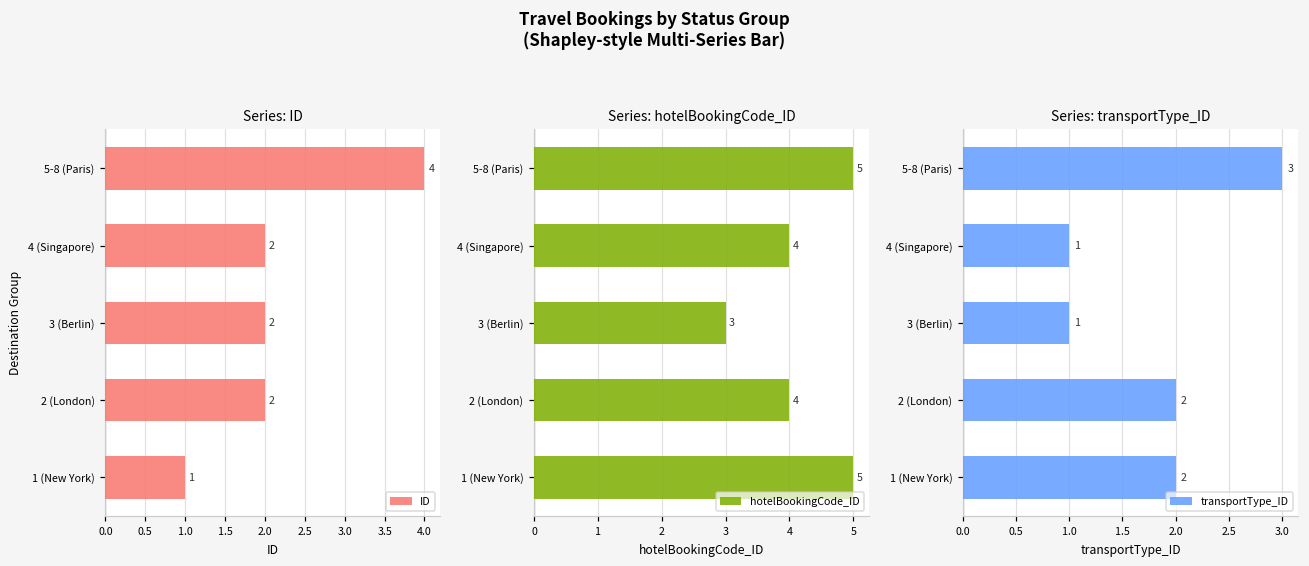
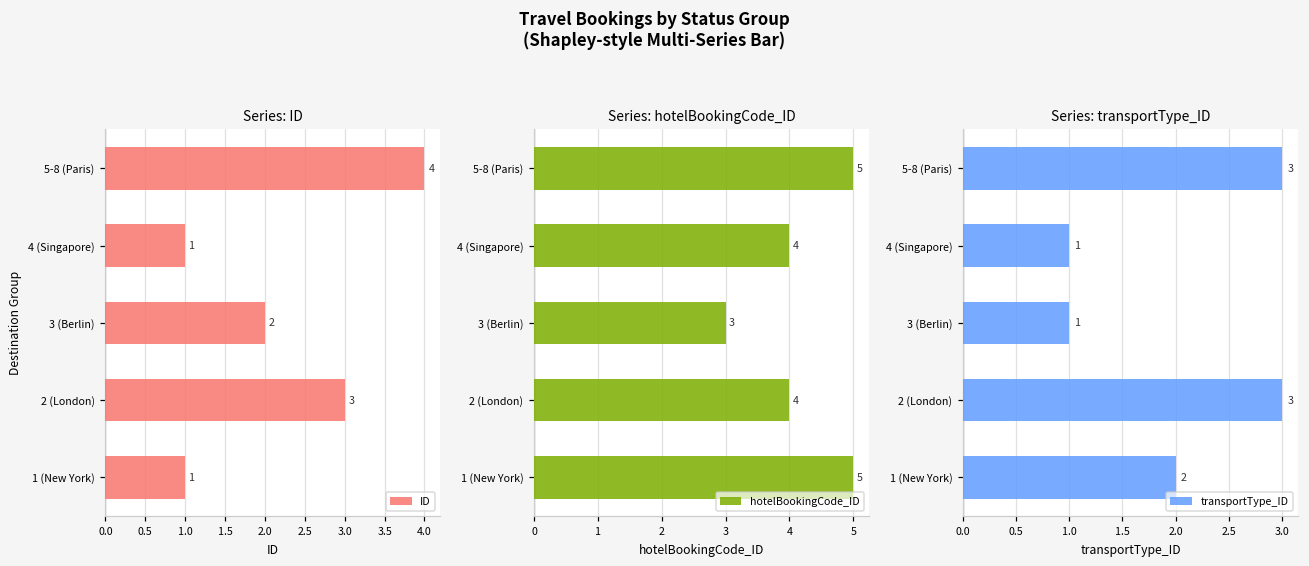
Series: ID, 4 (Singapore): 2 -> 1
Series: ID, 2 (London): 2 -> 3
Series: transportType_ID, 2 (London): 2 -> 3
